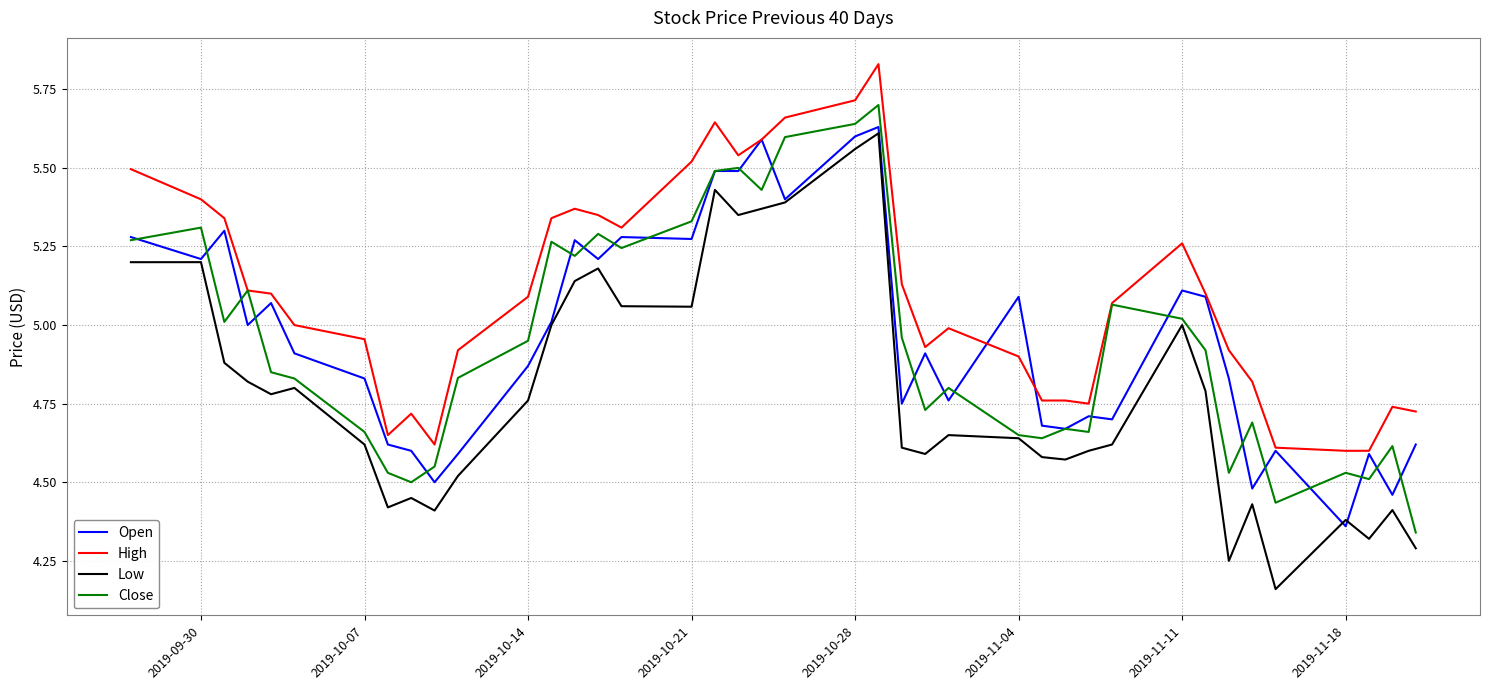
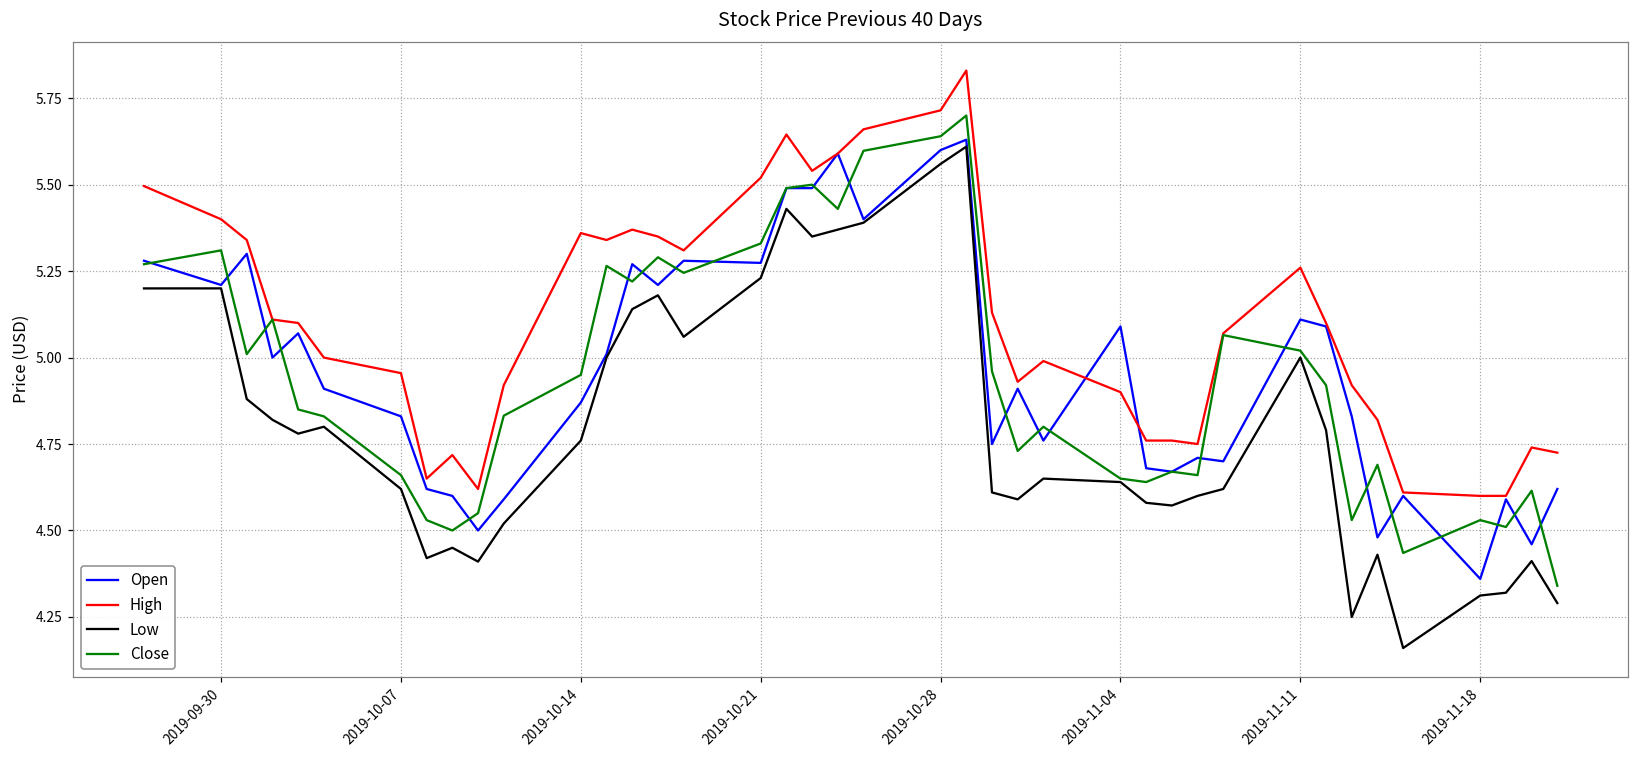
High, 2019-10-14: 5.09 -> 5.36
Low, 2019-10-21: 5.06 -> 5.23
Low, 2019-11-18: 4.38 -> 4.31
